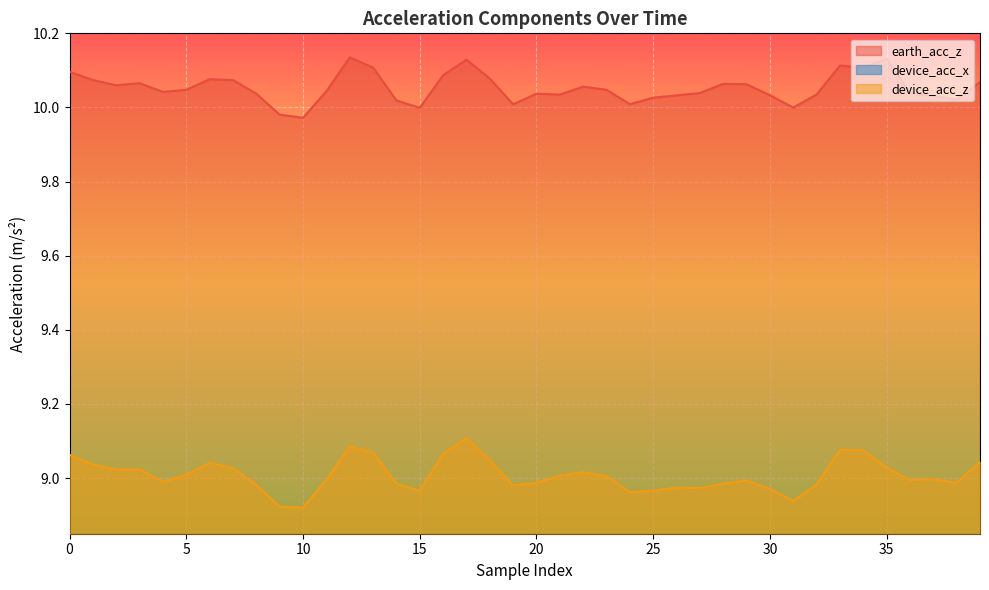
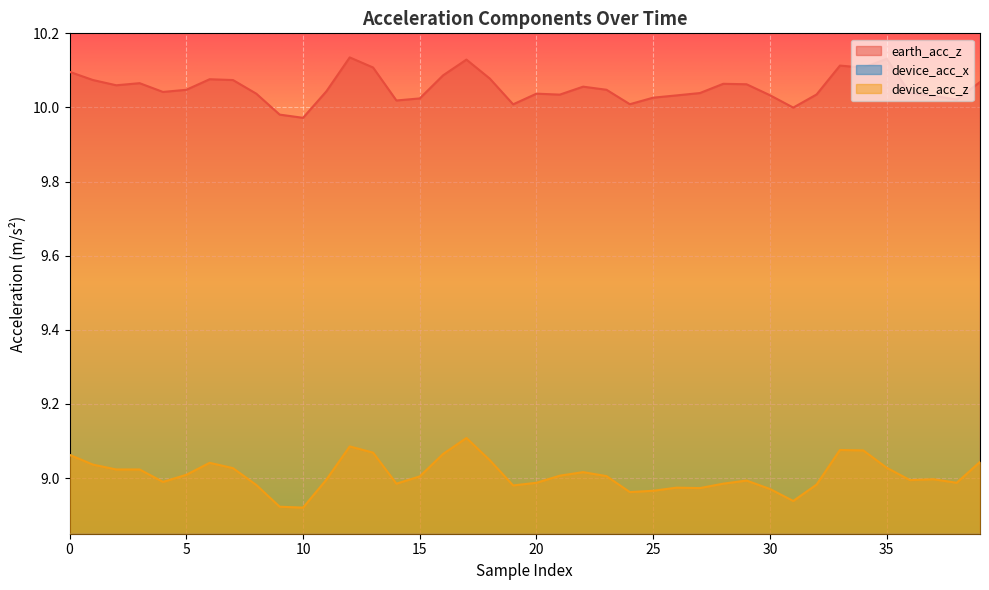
earth_acc_z, 15: 10.00 -> 10.02
device_acc_z, 15: 8.97 -> 9.00
